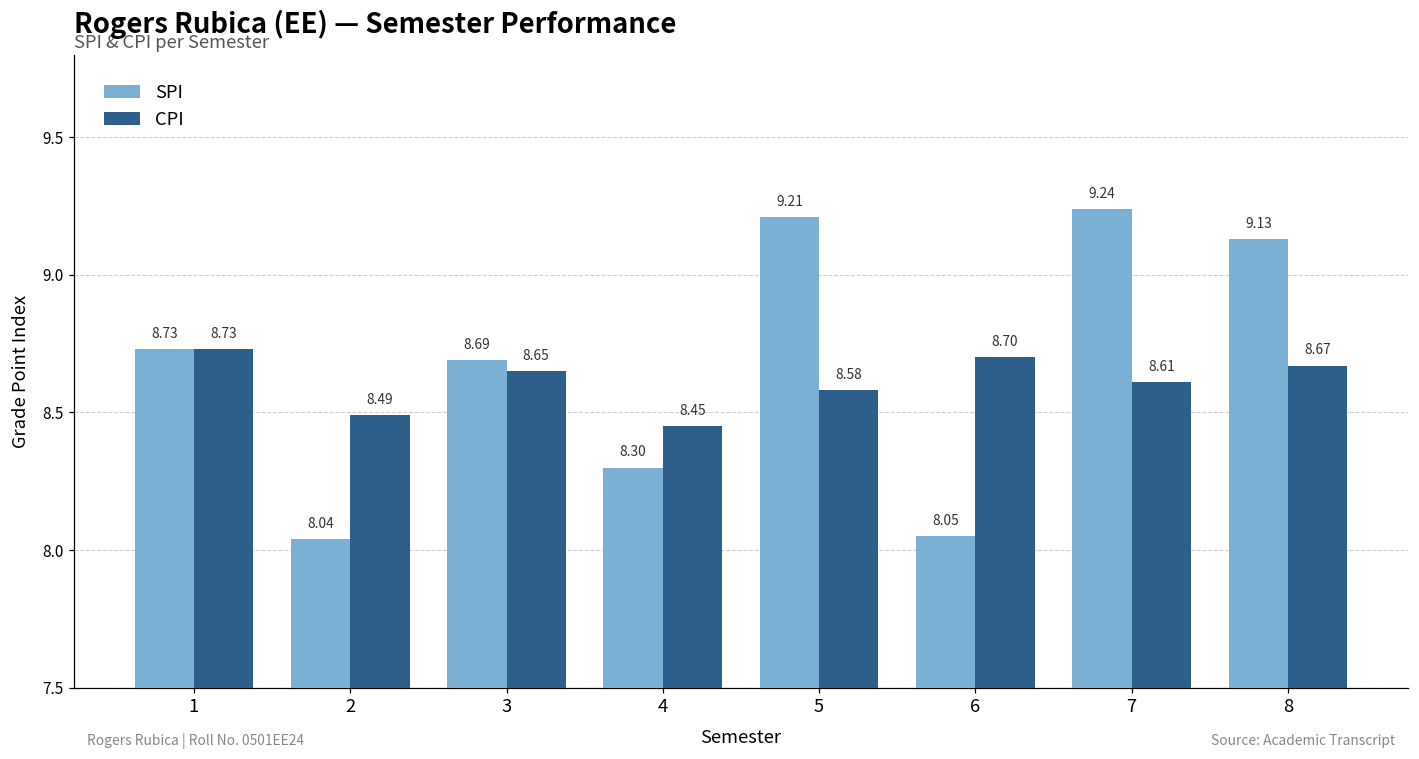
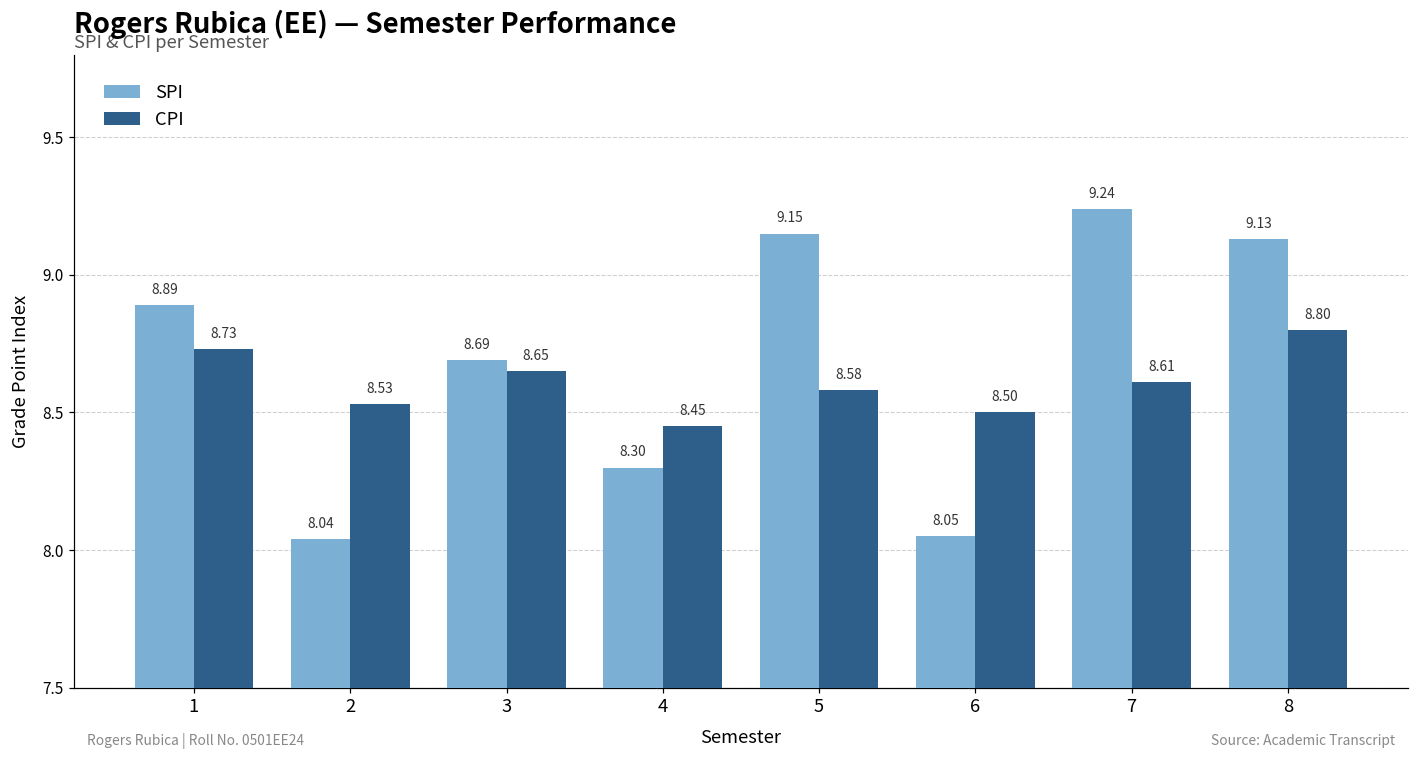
SPI, 1: 8.73 -> 8.89
CPI, 2: 8.49 -> 8.53
SPI, 5: 9.21 -> 9.15
CPI, 6: 8.70 -> 8.50
CPI, 8: 8.67 -> 8.80
